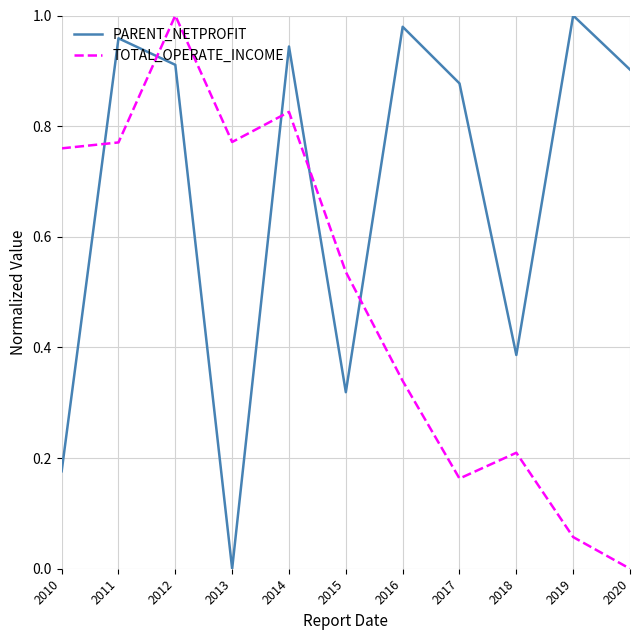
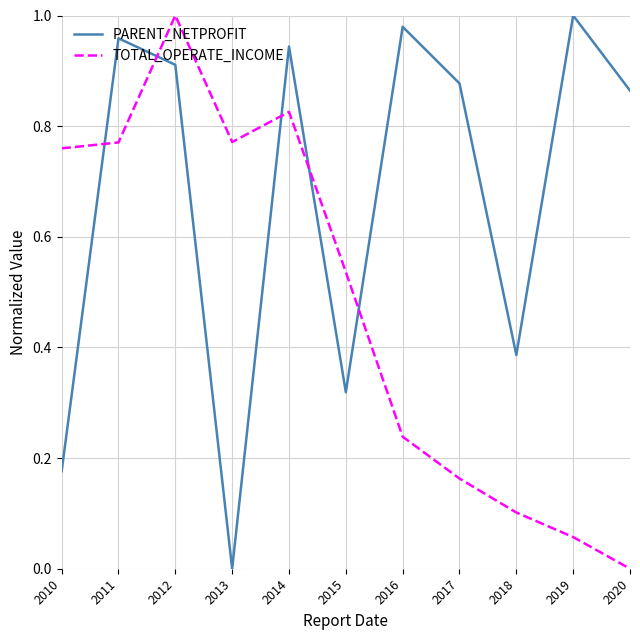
TOTAL_OPERATE_INCOME, 2016: 0.34 -> 0.24
TOTAL_OPERATE_INCOME, 2018: 0.21 -> 0.10
PARENT_NETPROFIT, 2020: 0.90 -> 0.86
